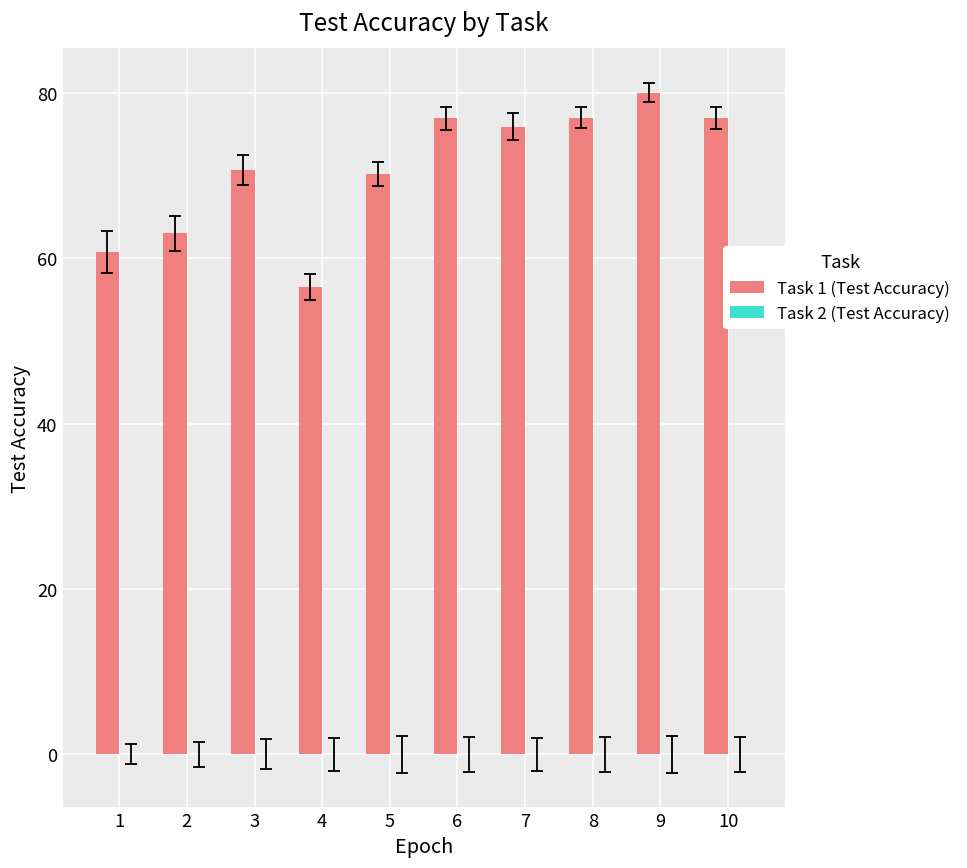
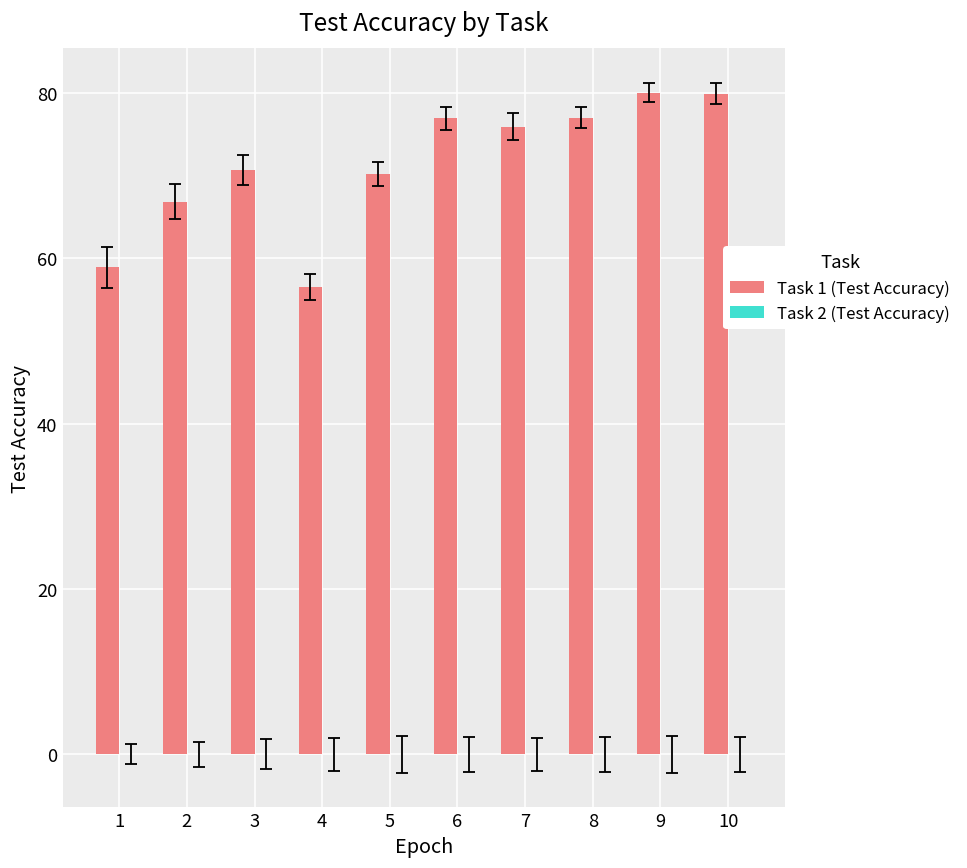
Task 1 (Test Accuracy), 1: 61 -> 59
Task 1 (Test Accuracy), 2: 63 -> 67
Task 1 (Test Accuracy), 10: 77 -> 80
